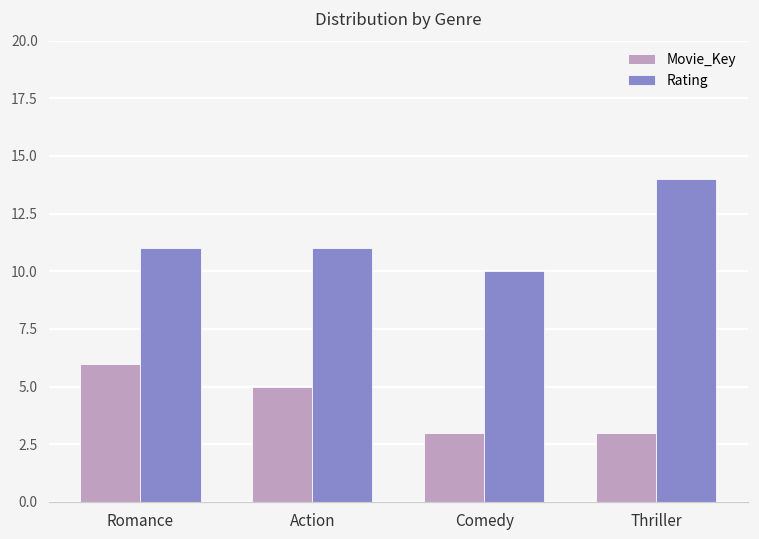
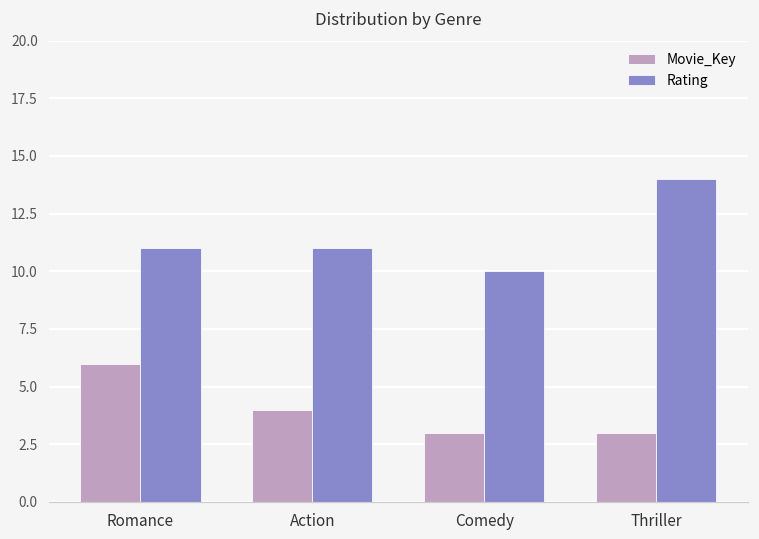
Movie_Key, Action: 5 -> 4
